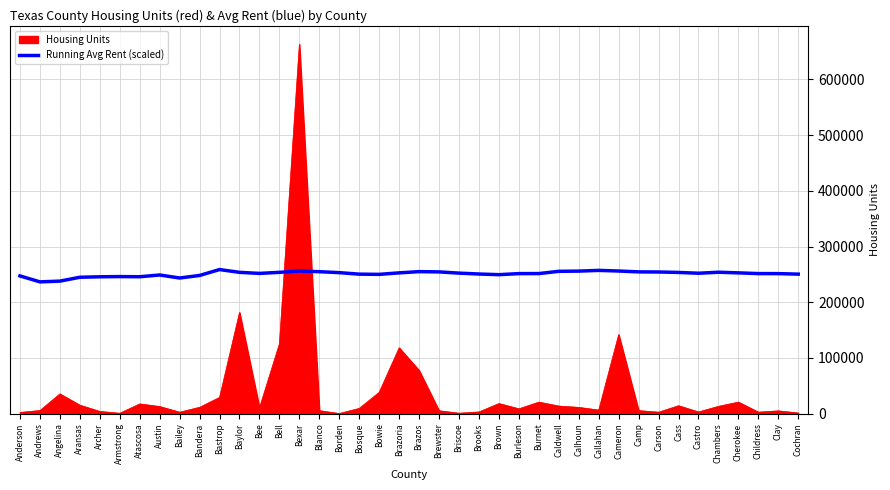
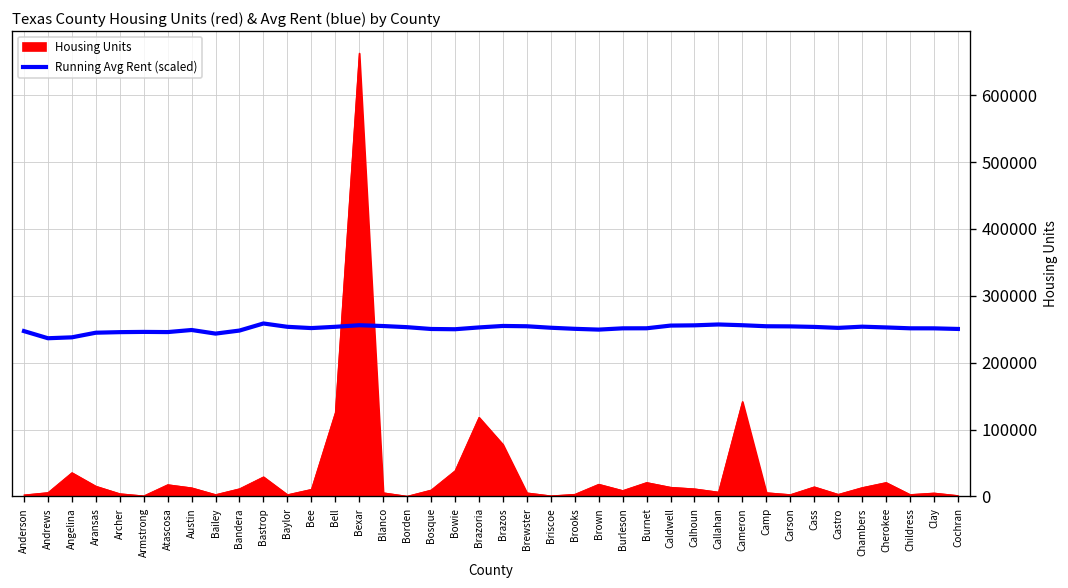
Housing Units, Baylor: 180000 -> 0
